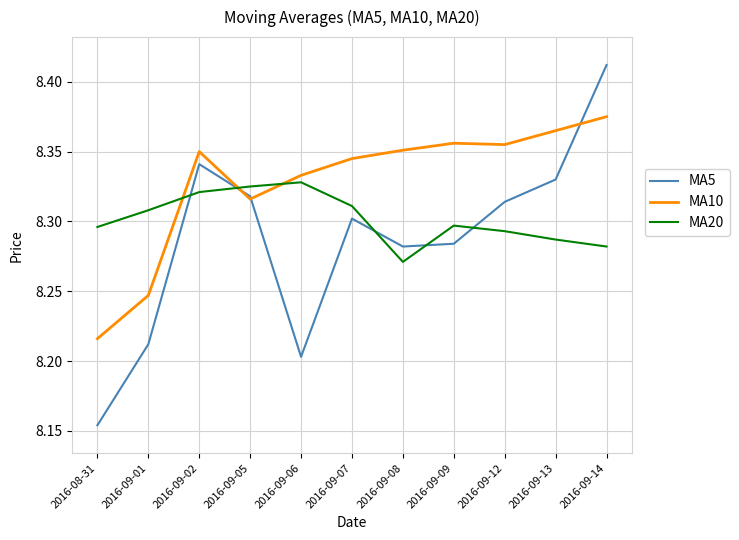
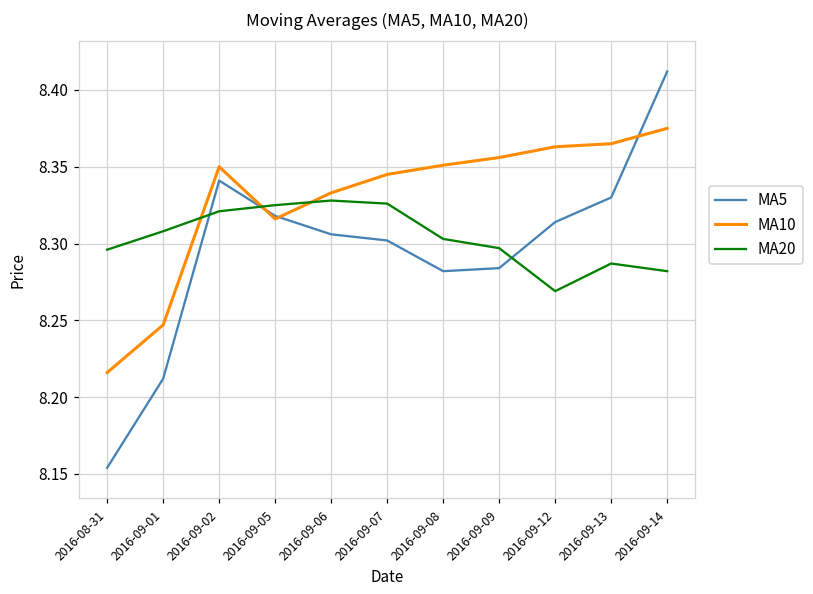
MA5, 2016-09-06: 8.203 -> 8.306
MA20, 2016-09-07: 8.311 -> 8.326
MA20, 2016-09-08: 8.271 -> 8.303
MA10, 2016-09-12: 8.355 -> 8.363
MA20, 2016-09-12: 8.293 -> 8.269
